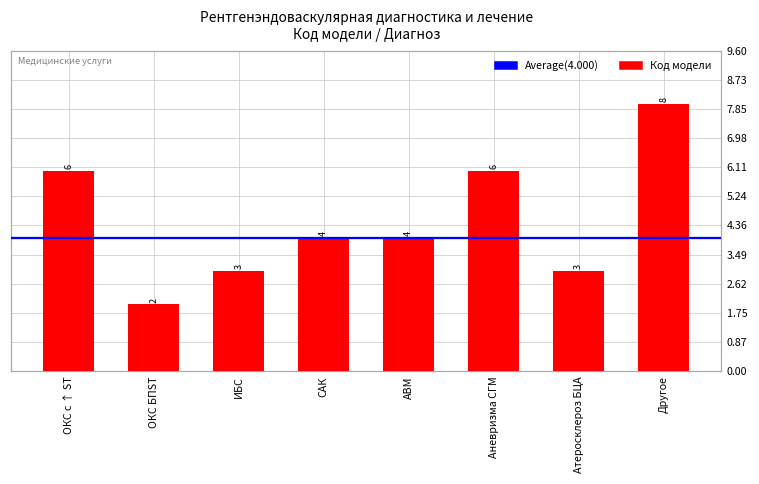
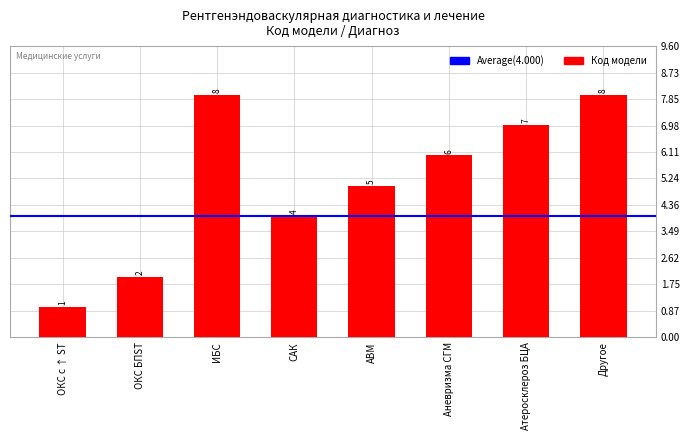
ОКС с ↑ ST: 6 -> 1
ИБС: 3 -> 8
АВМ: 4 -> 5
Атеросклероз БЦА: 3 -> 7
